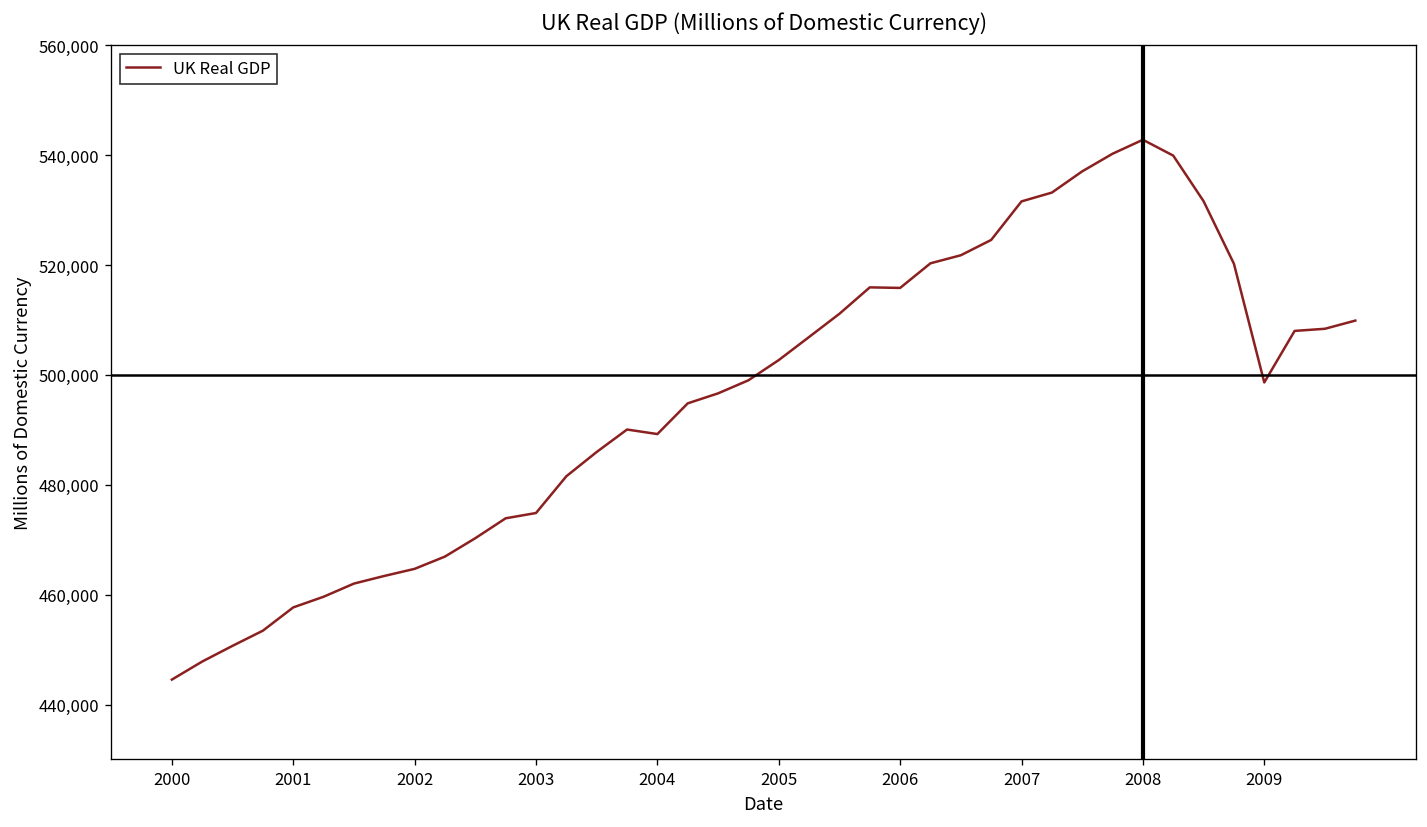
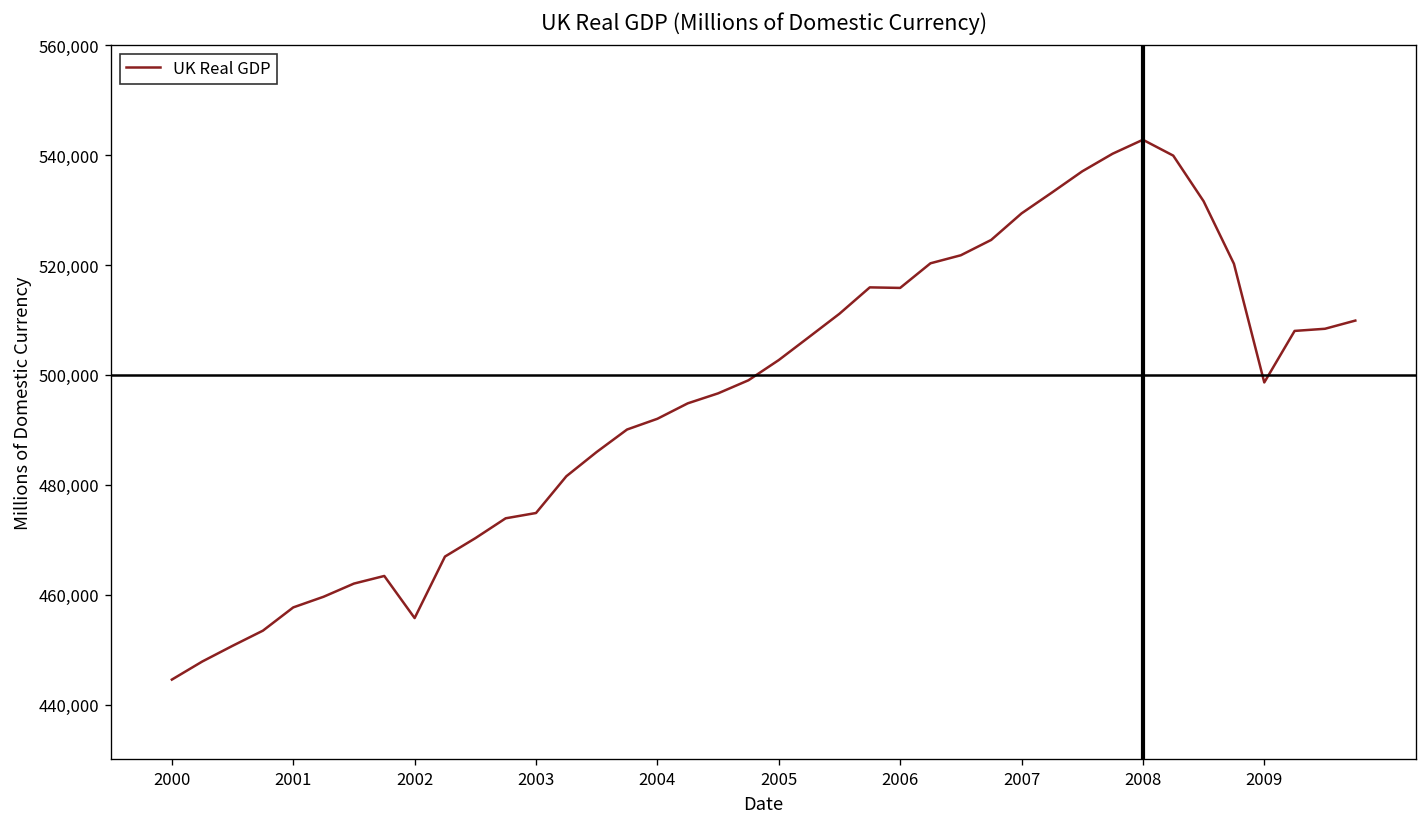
2002: 465,000 -> 456,000
2004: 489,000 -> 492,000
2007: 532,000 -> 529,000
